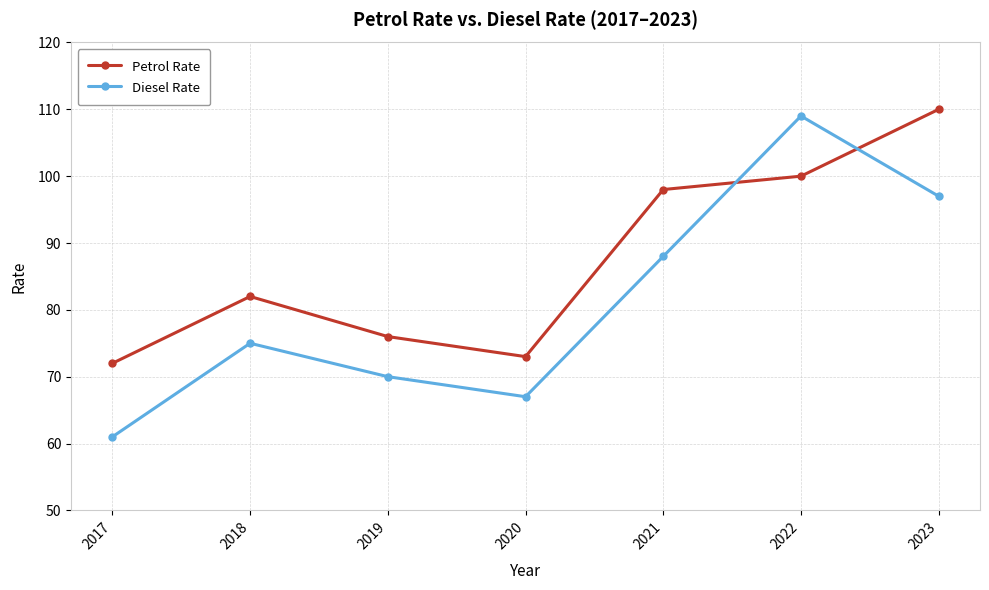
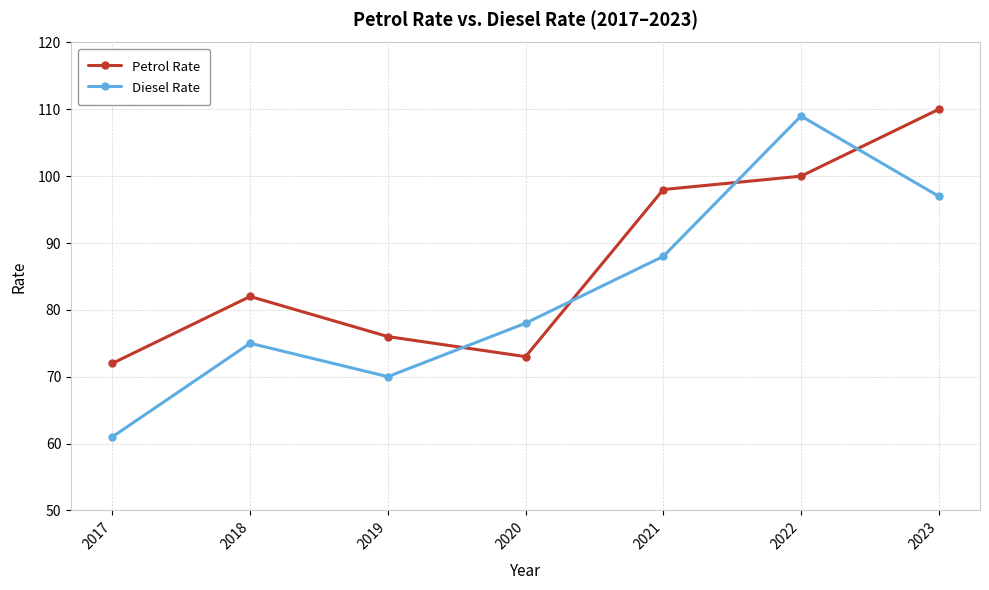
Diesel Rate, 2020: 67 -> 78
